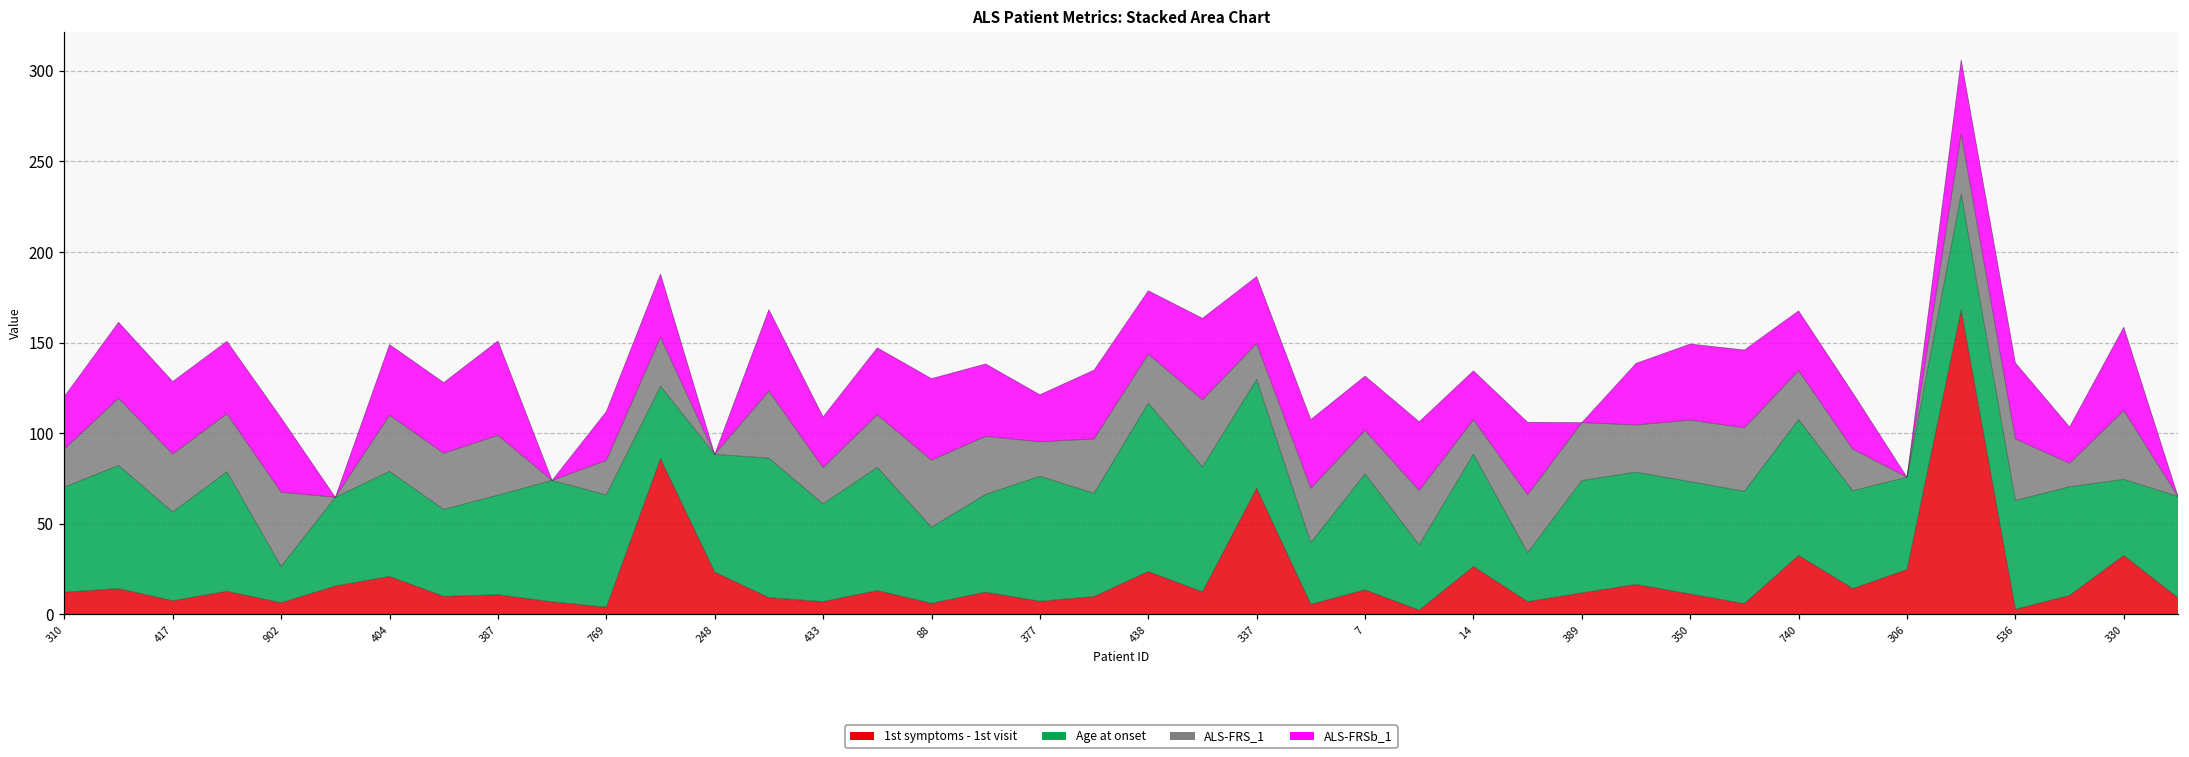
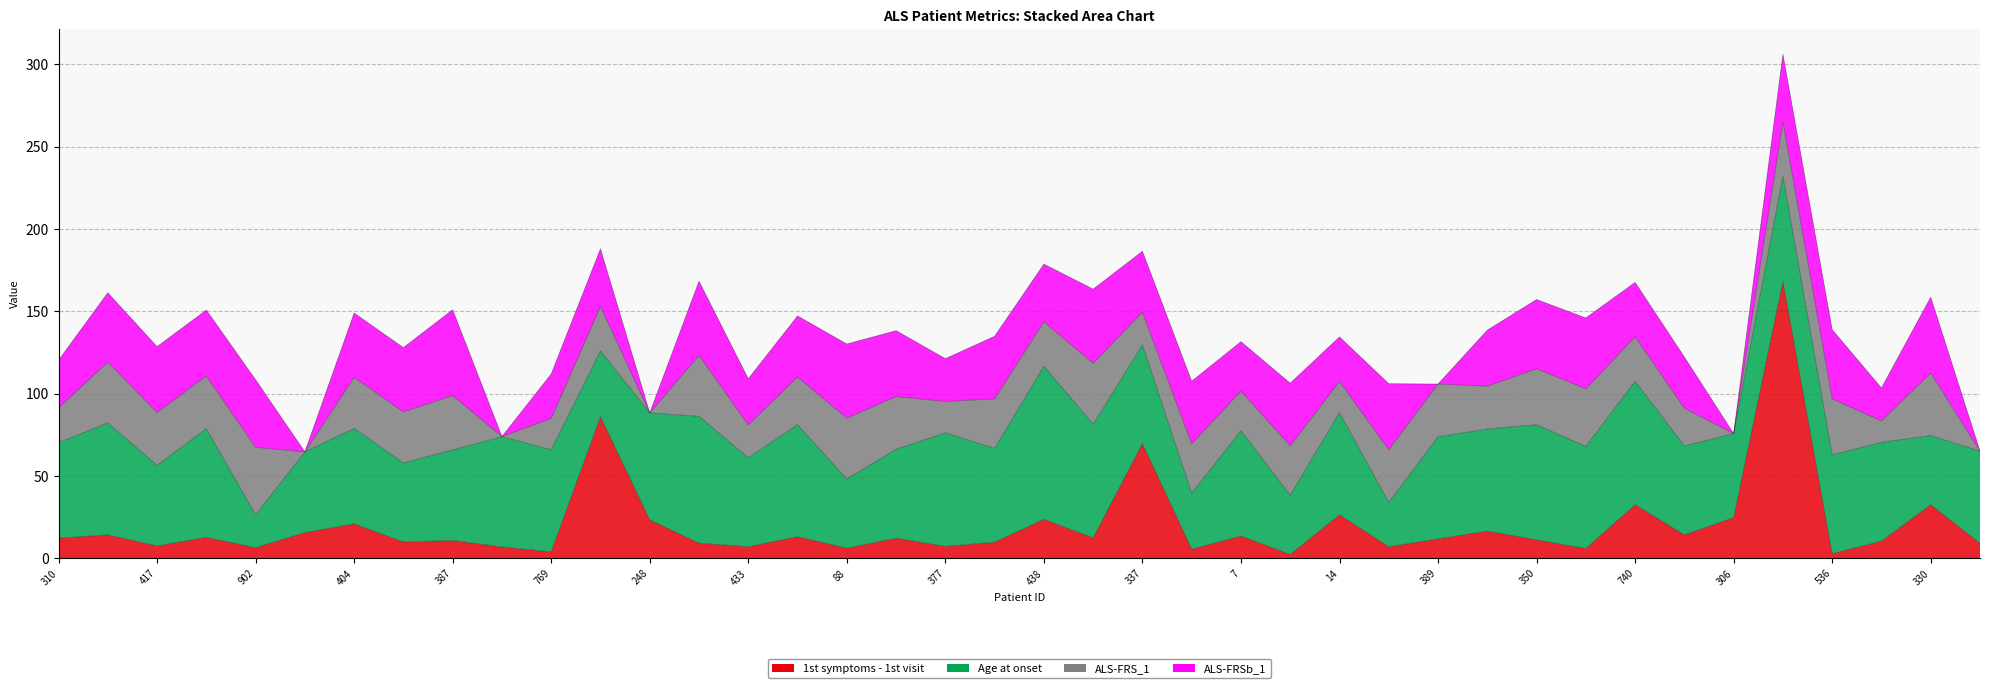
Age at onset, 350: 62 -> 70
